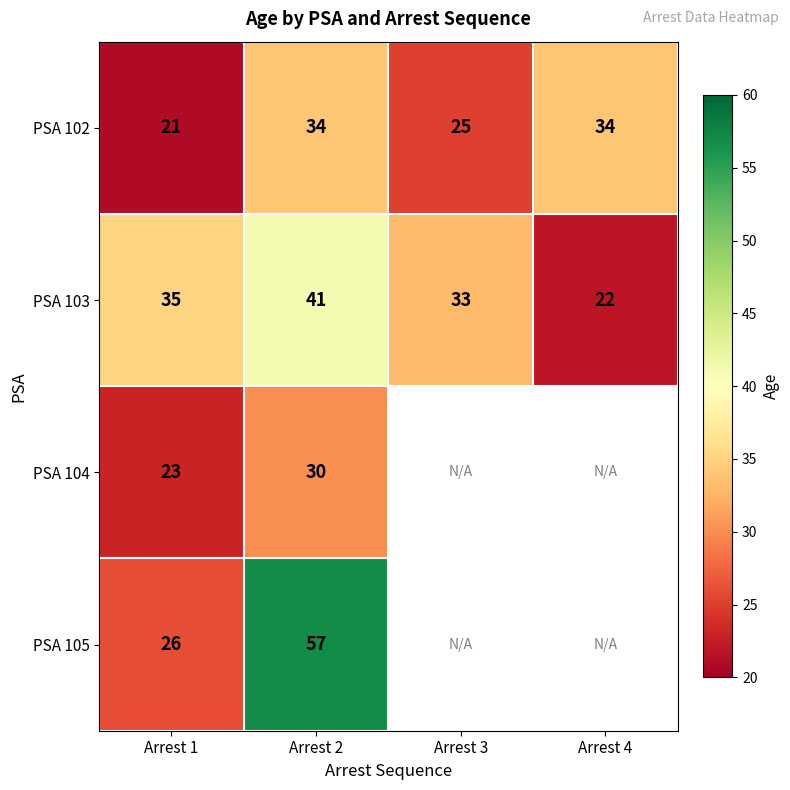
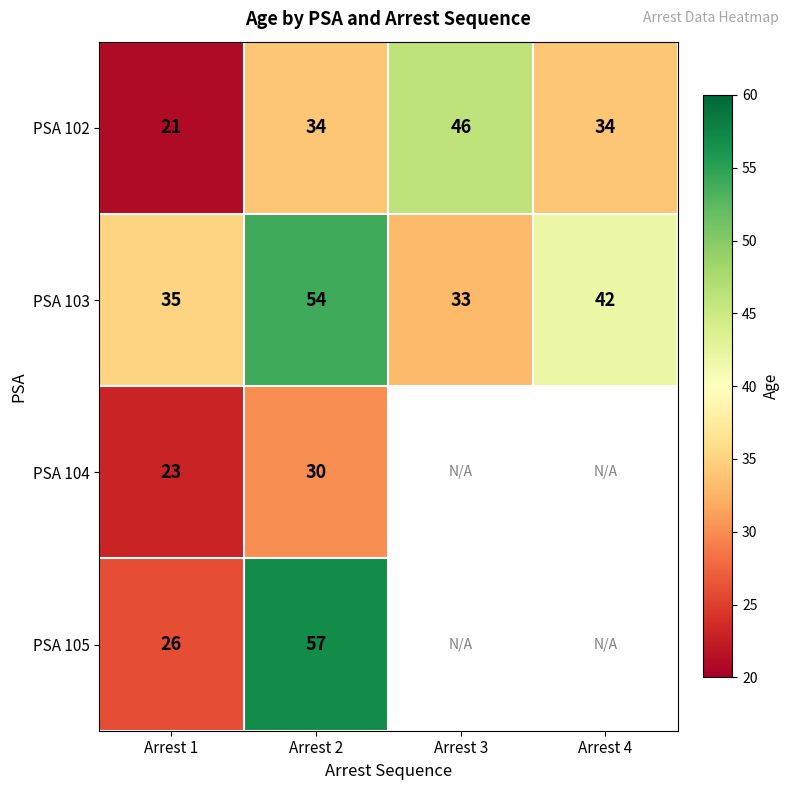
PSA 102, Arrest 3: 25 -> 46
PSA 103, Arrest 2: 41 -> 54
PSA 103, Arrest 4: 22 -> 42
